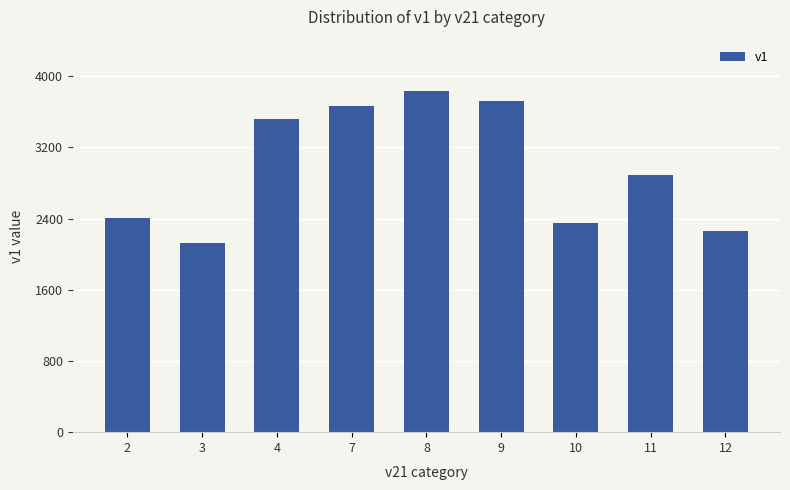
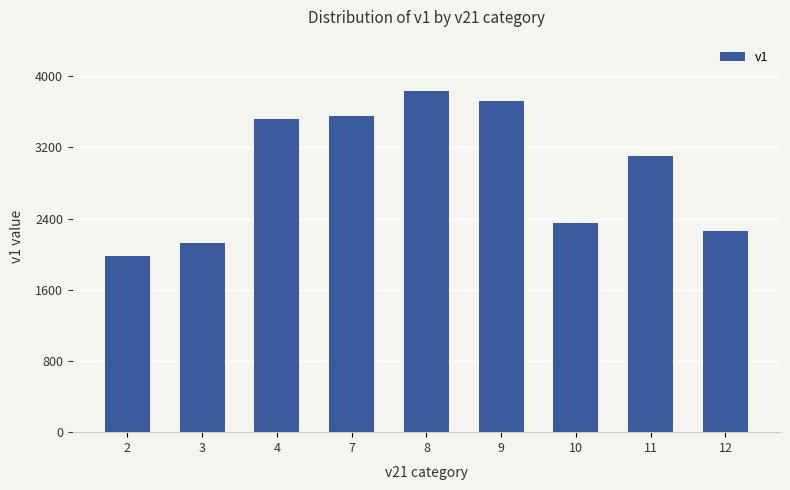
2: 2400 -> 2000
7: 3700 -> 3600
11: 2900 -> 3100
